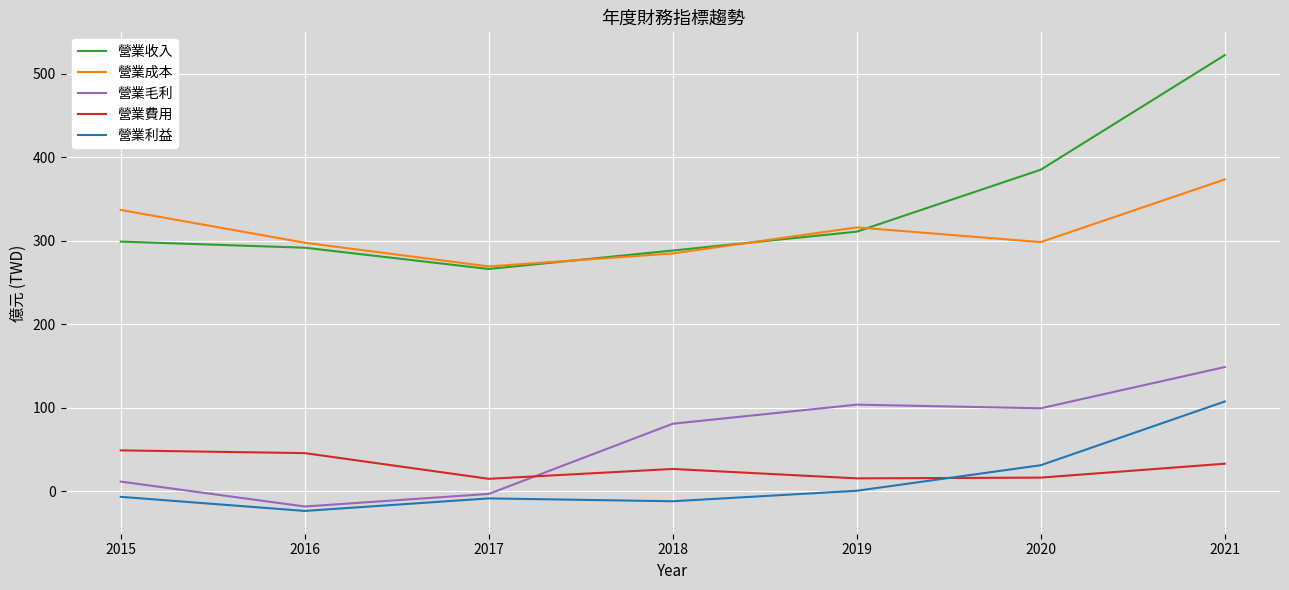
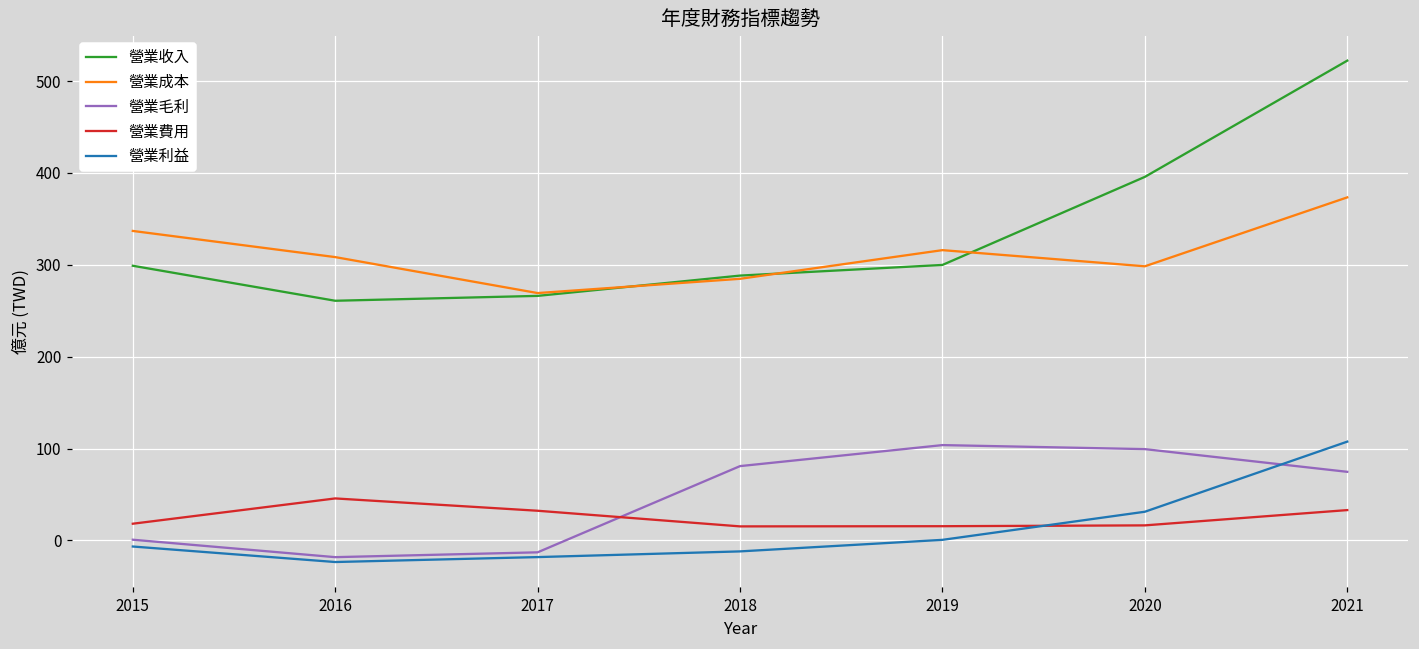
營業毛利, 2015: 10 -> 0
營業費用, 2015: 50 -> 20
營業收入, 2016: 290 -> 260
營業成本, 2016: 300 -> 310
營業毛利, 2017: 0 -> -10
營業費用, 2017: 20 -> 30
營業利益, 2017: -10 -> -20
營業費用, 2018: 30 -> 20
營業收入, 2019: 310 -> 300
營業收入, 2020: 390 -> 400
營業毛利, 2021: 150 -> 70
